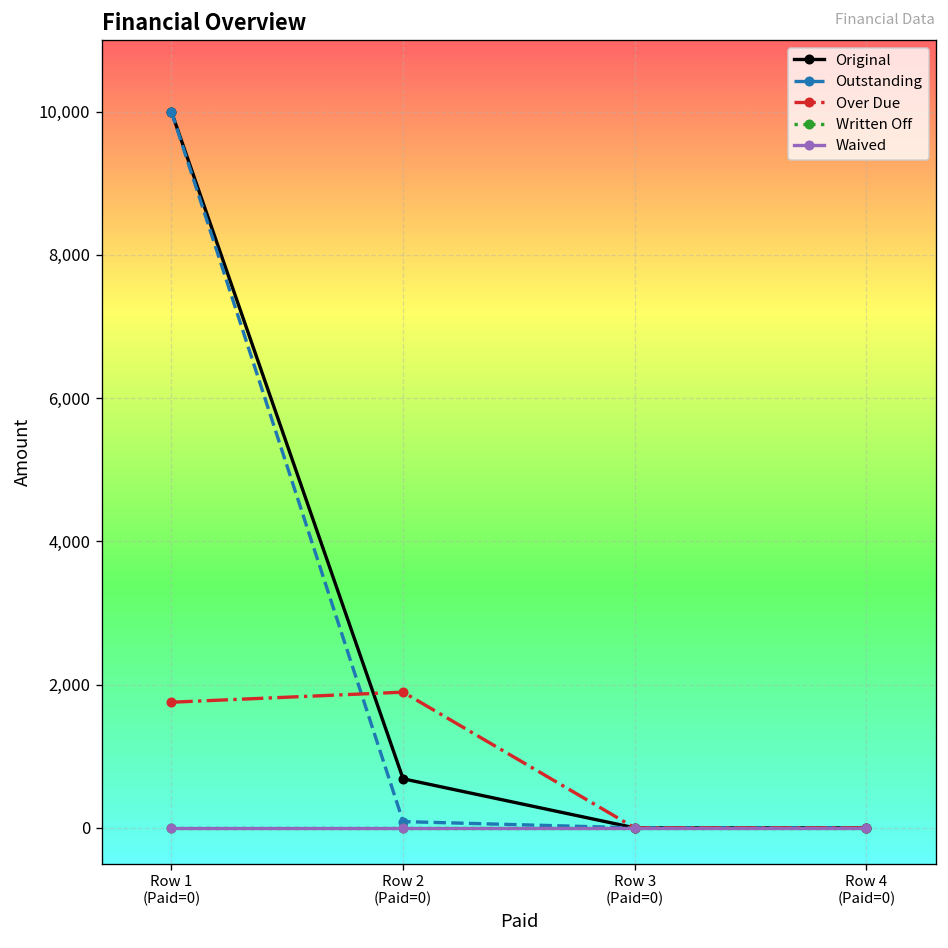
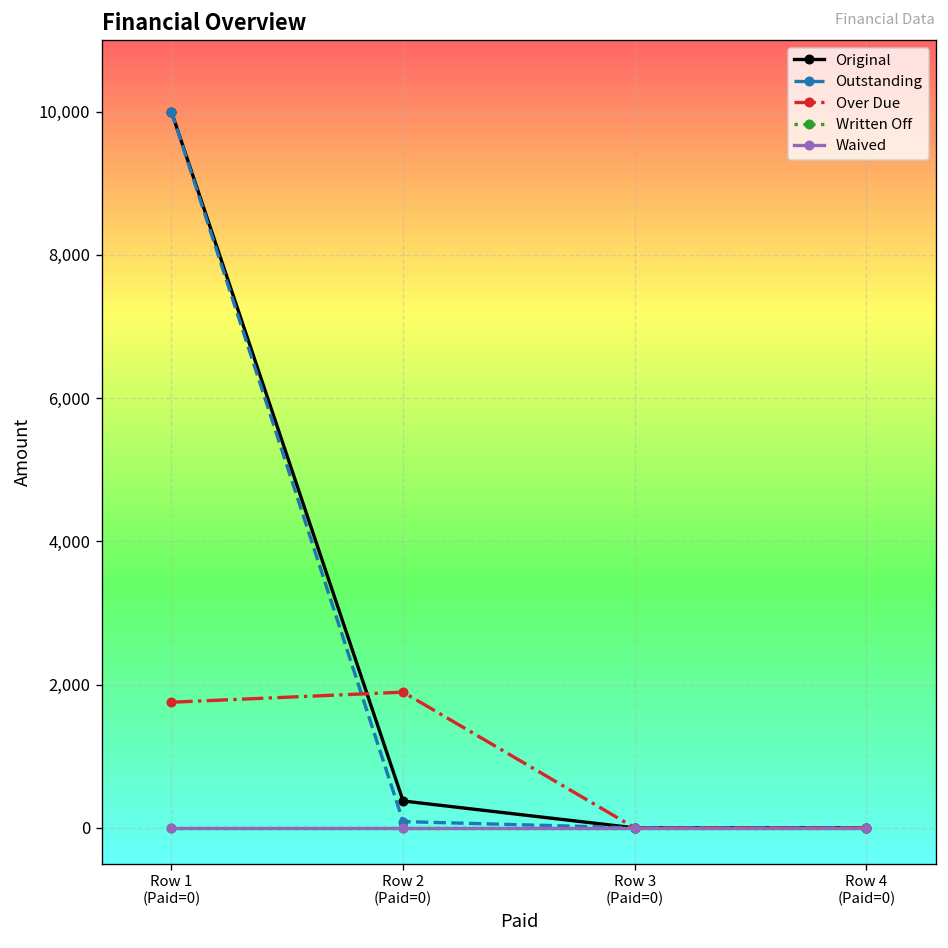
Original, Row 2 (Paid=0): 700 -> 400
